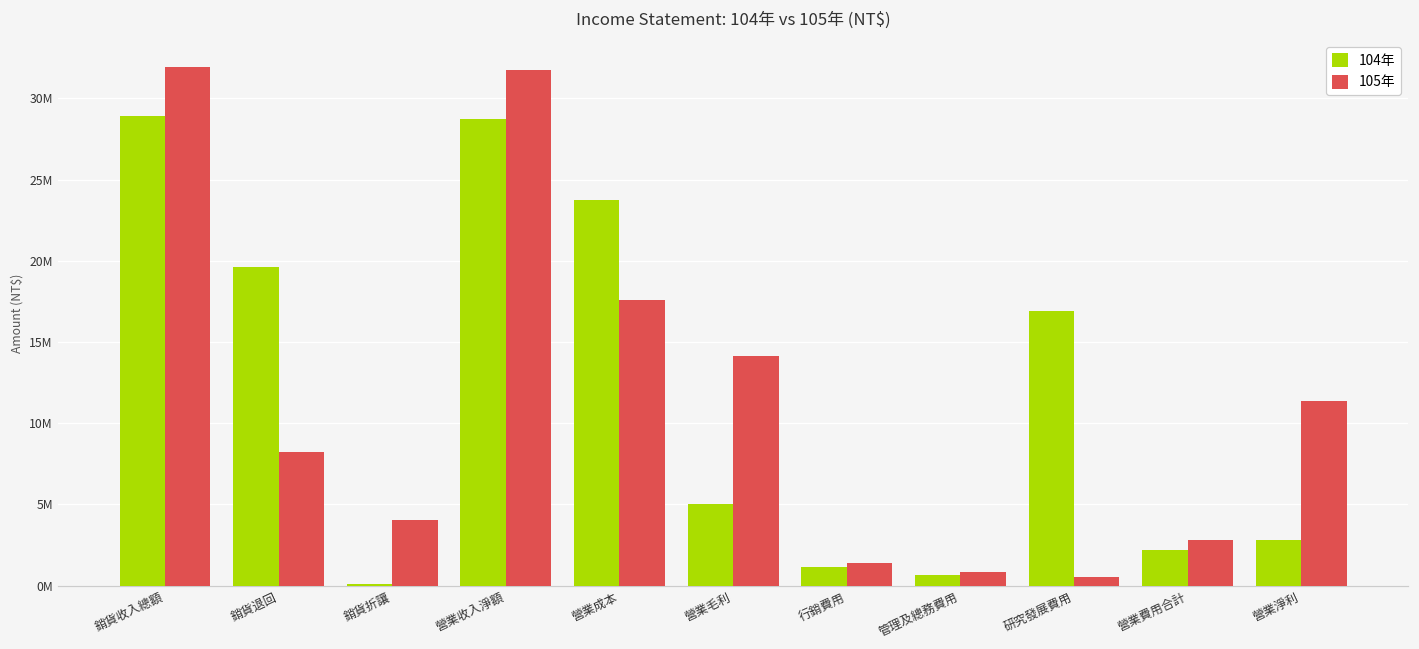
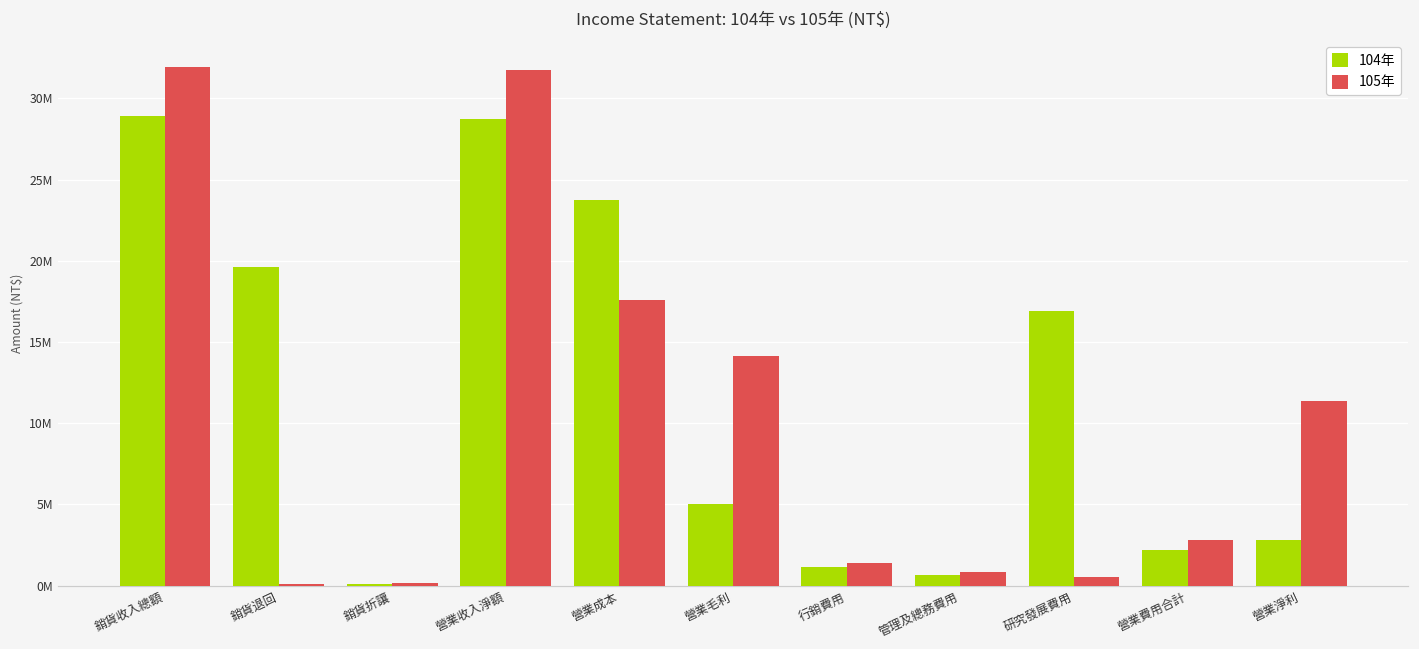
105年, 銷貨退回: 8200000 -> 100000
105年, 銷貨折讓: 4100000 -> 100000
